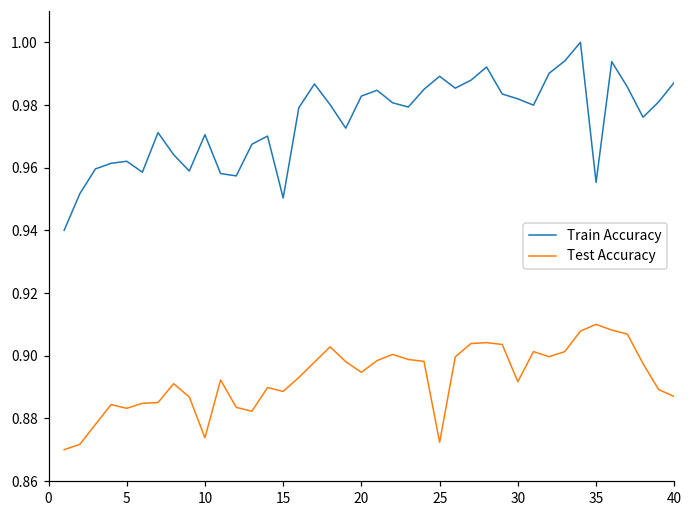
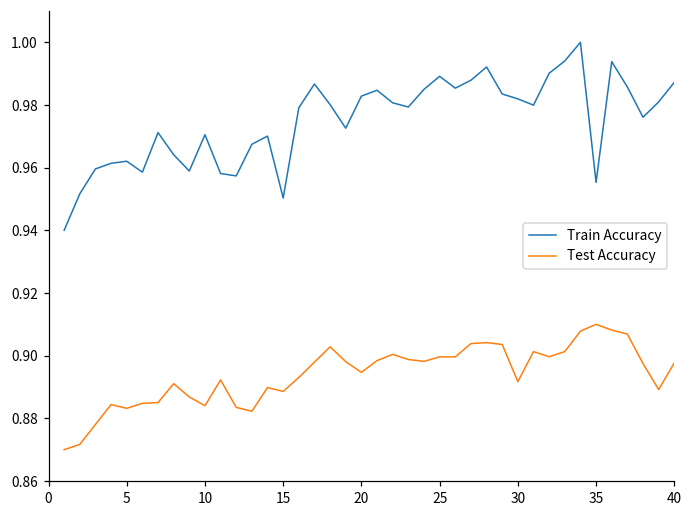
Test Accuracy, 10: 0.874 -> 0.884
Test Accuracy, 25: 0.872 -> 0.900
Test Accuracy, 40: 0.887 -> 0.898
